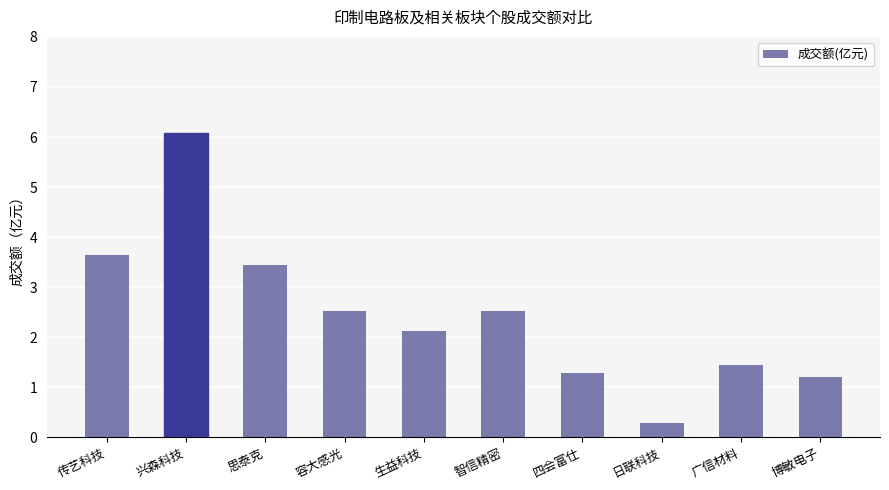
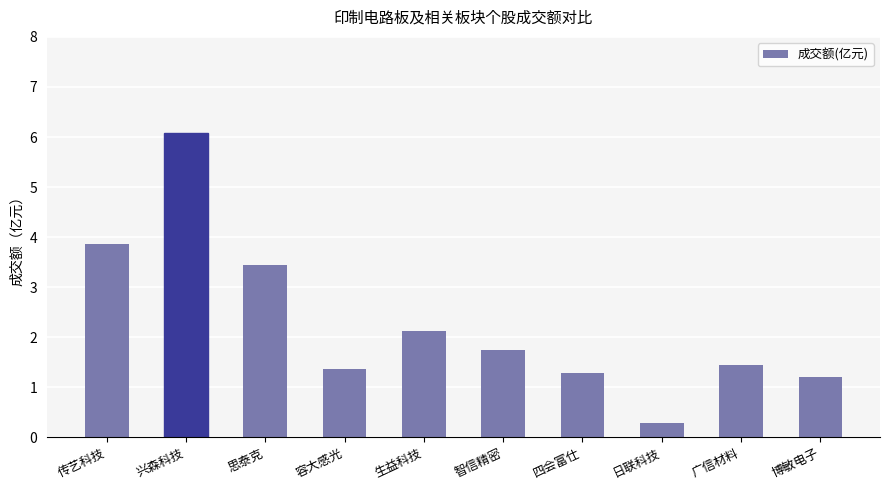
传艺科技: 3.7 -> 3.9
容大感光: 2.5 -> 1.4
智信精密: 2.5 -> 1.8
